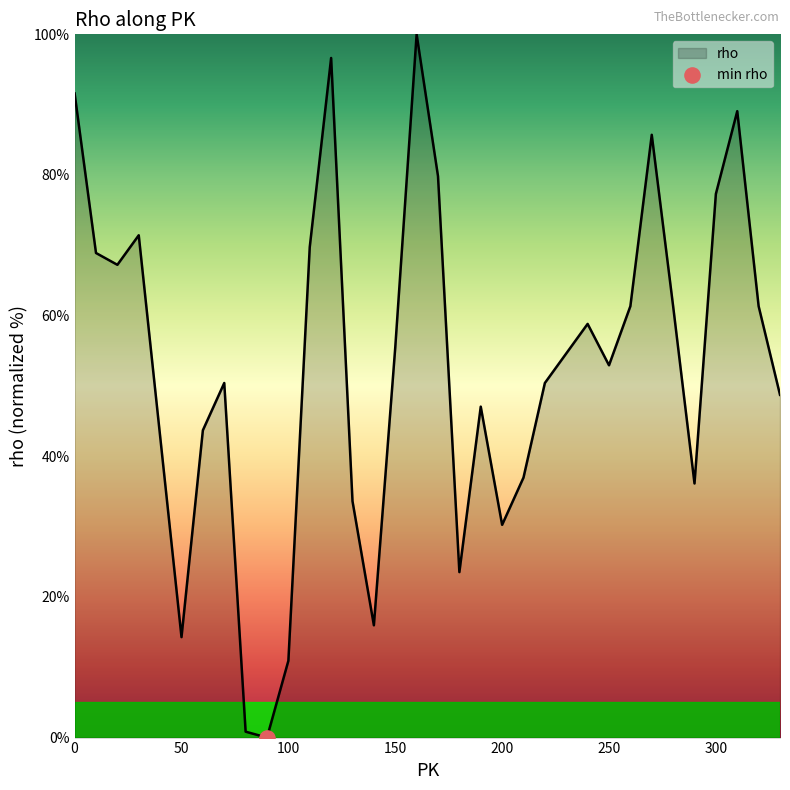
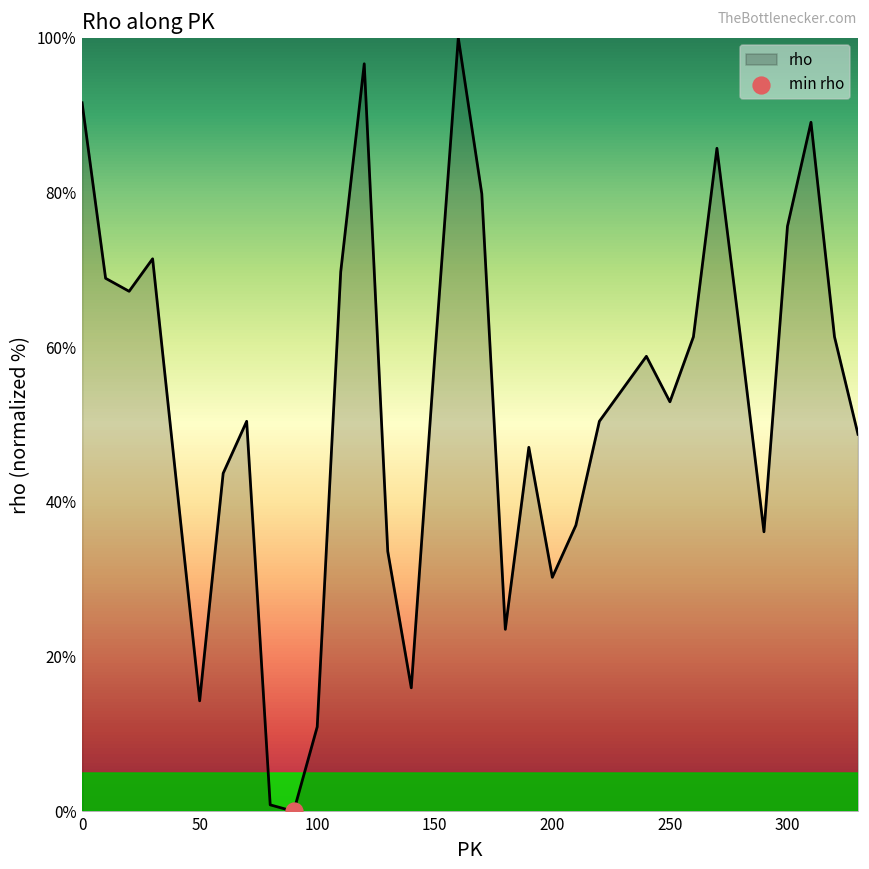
rho, 150: 55% -> 59%
rho, 300: 77% -> 76%
